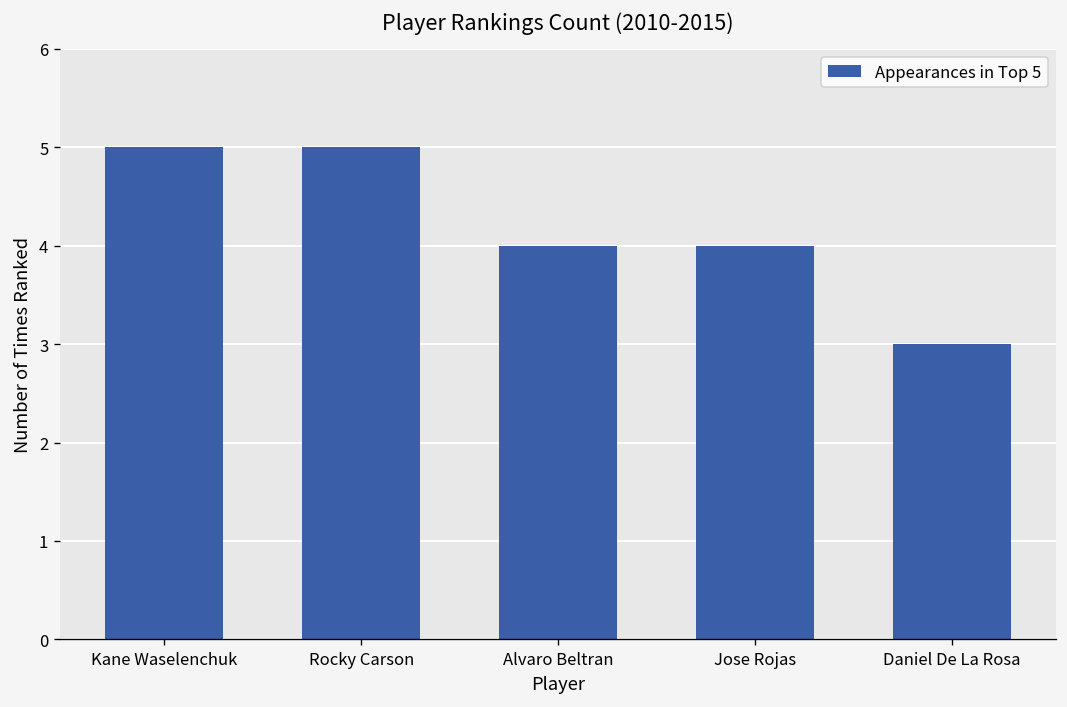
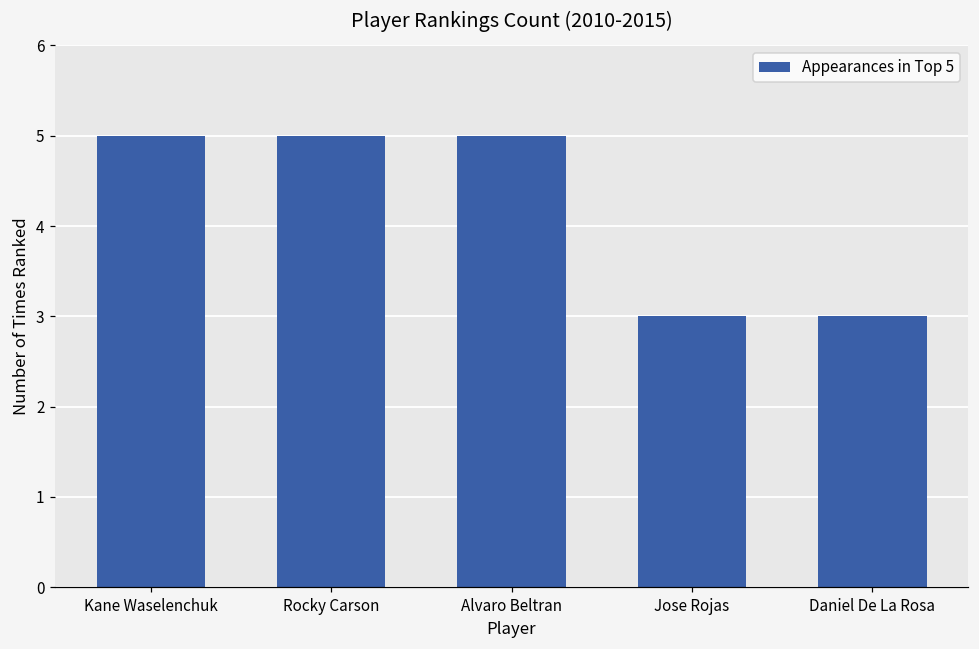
Alvaro Beltran: 4 -> 5
Jose Rojas: 4 -> 3
